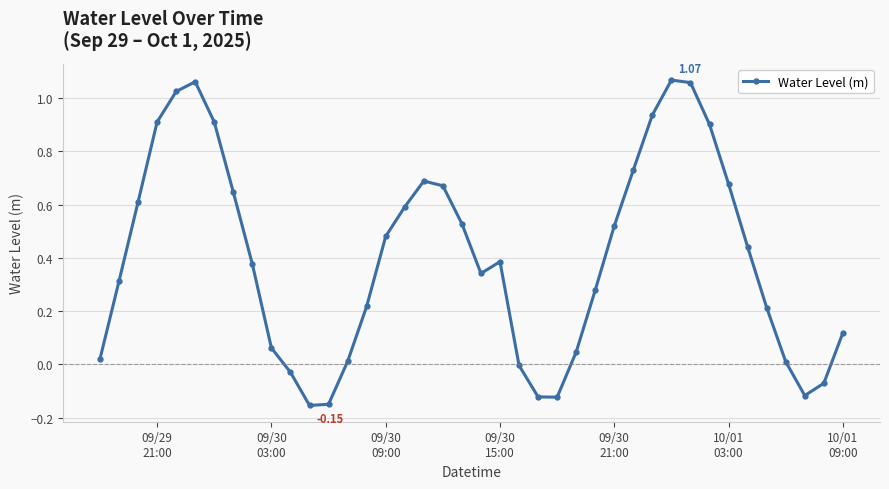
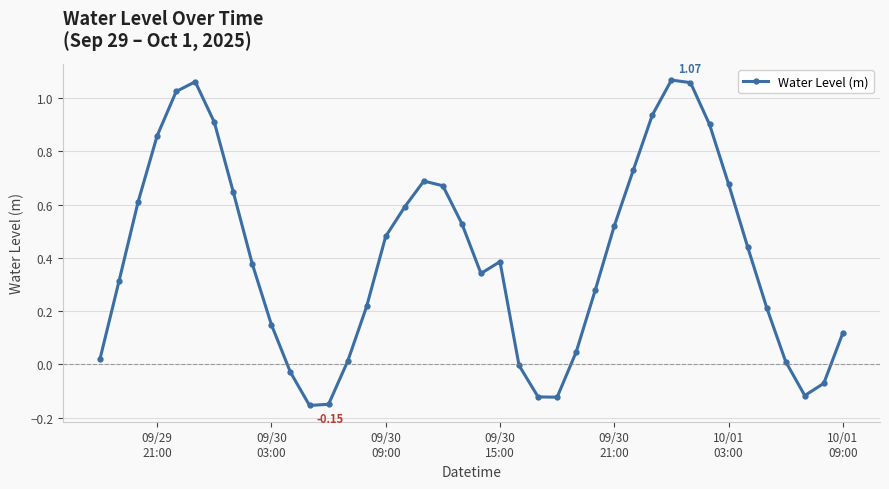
09/29 21:00: 0.91 -> 0.86
09/30 03:00: 0.06 -> 0.15
